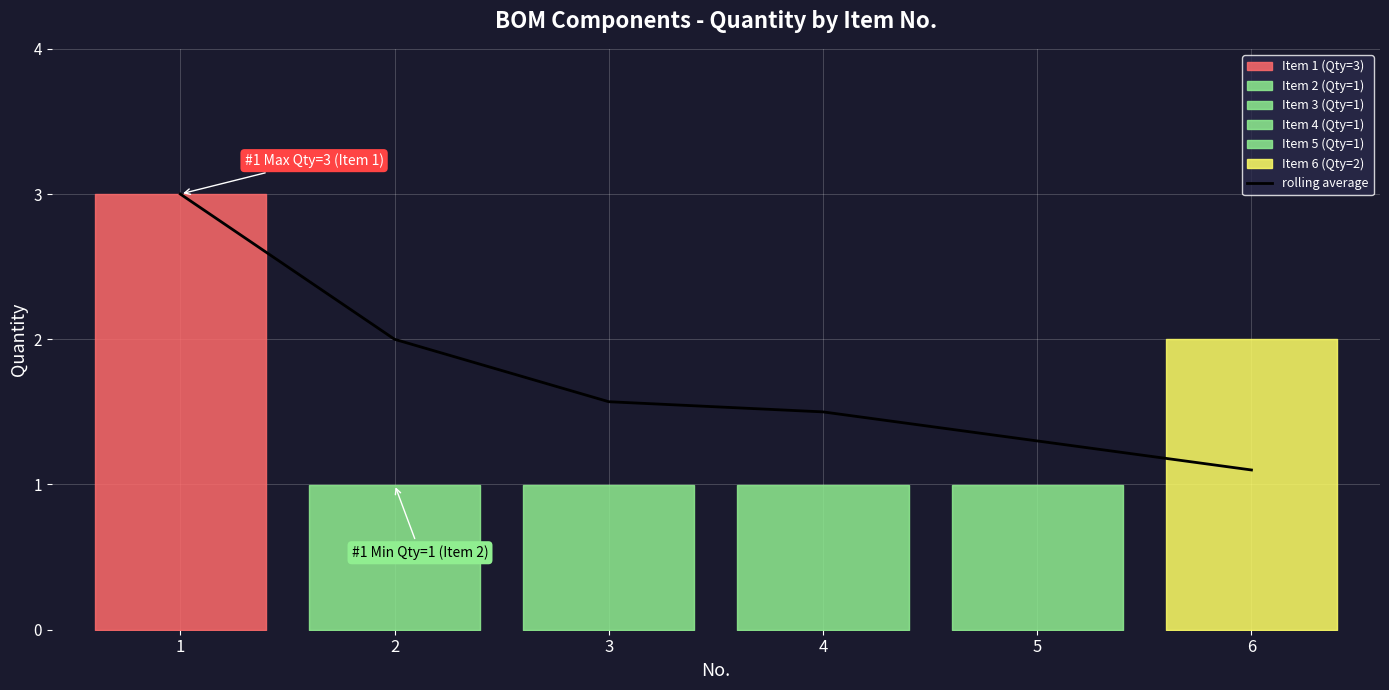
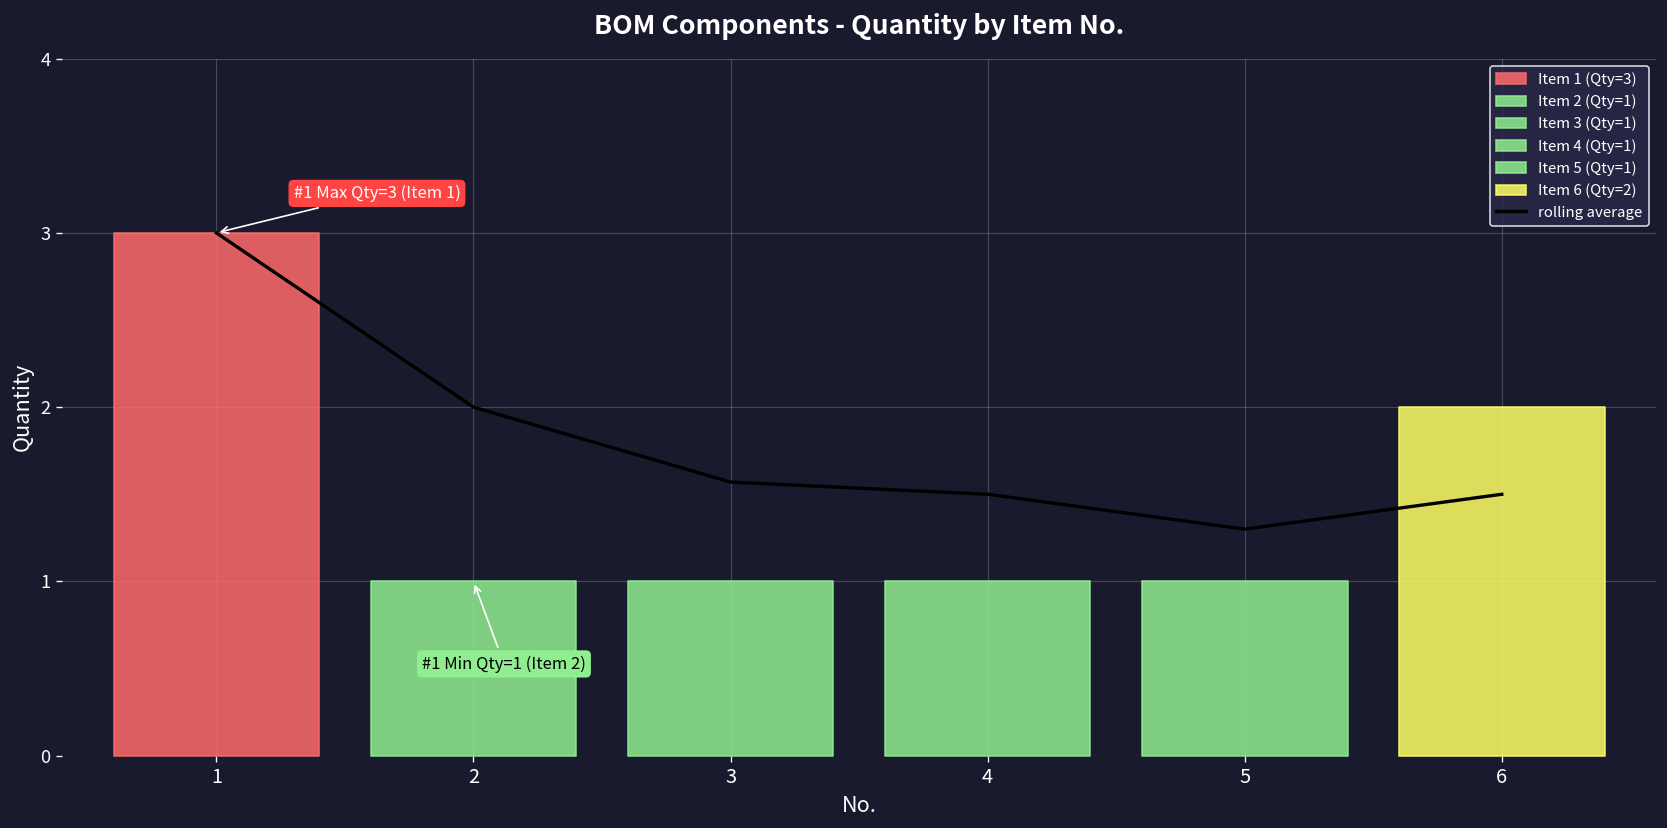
rolling average, 6: 1.1 -> 1.5
